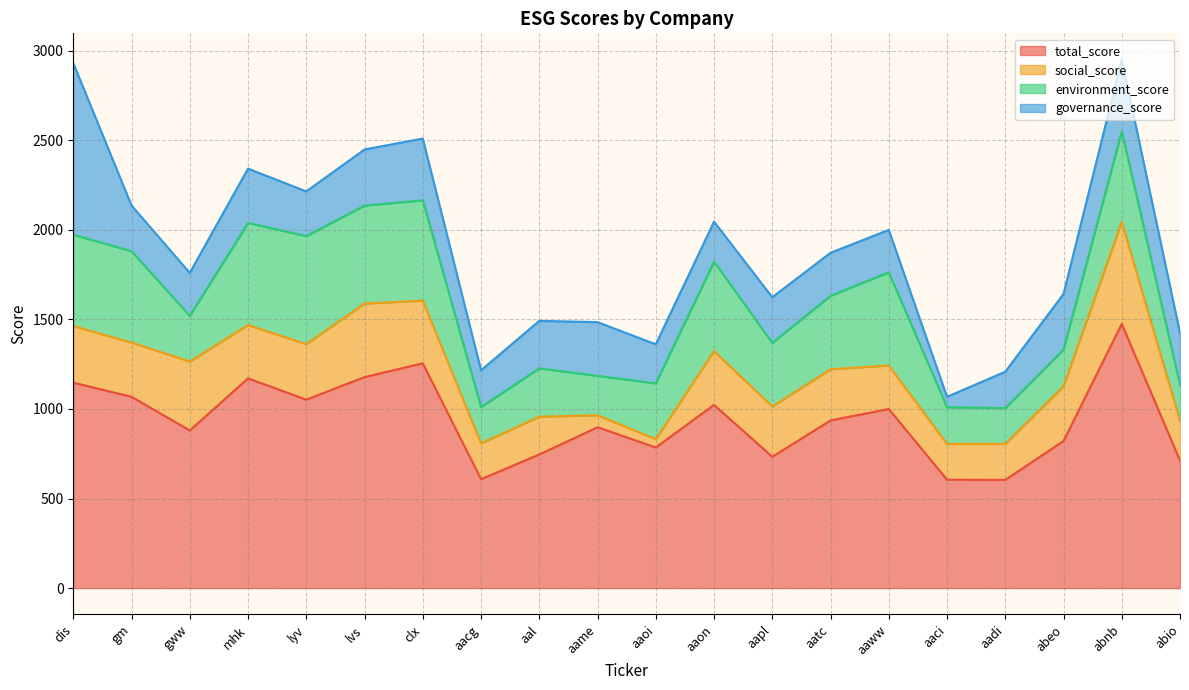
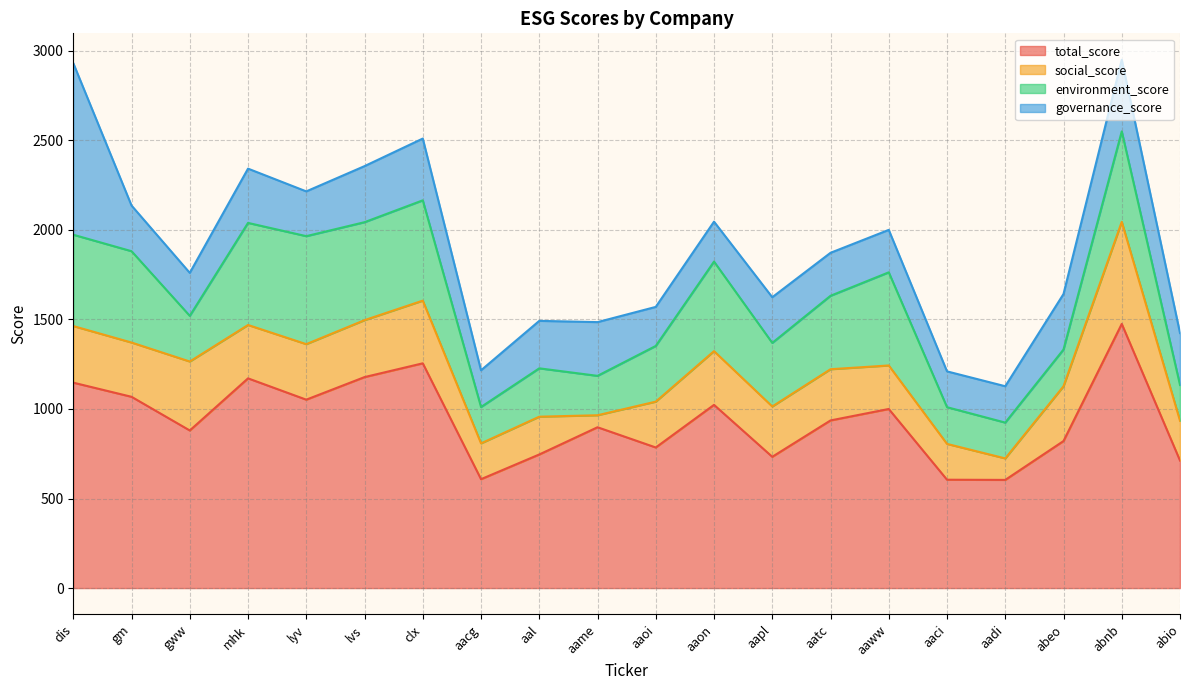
social_score, lvs: 410 -> 320
social_score, aaoi: 50 -> 260
governance_score, aaci: 60 -> 200
social_score, aadi: 200 -> 120
